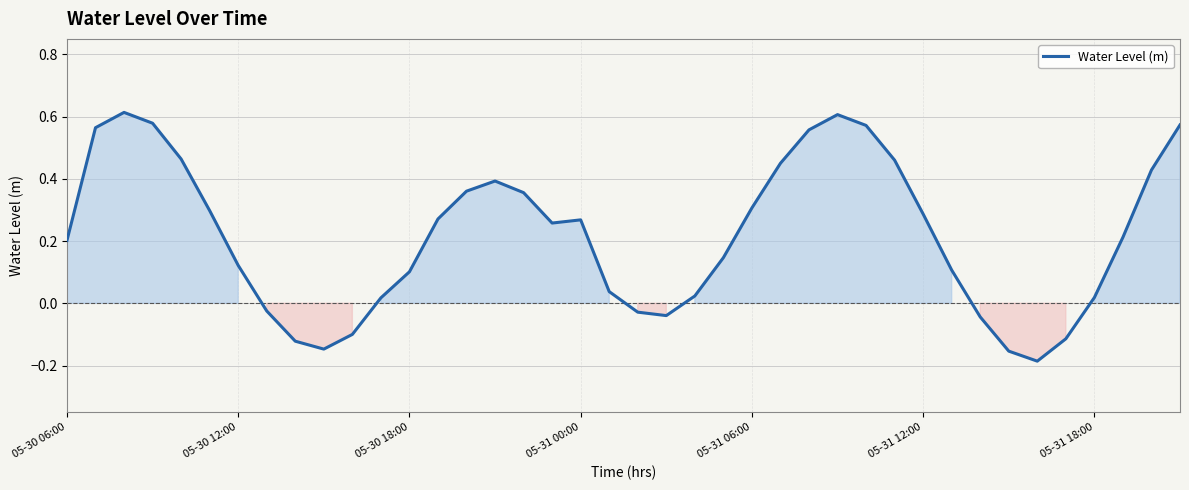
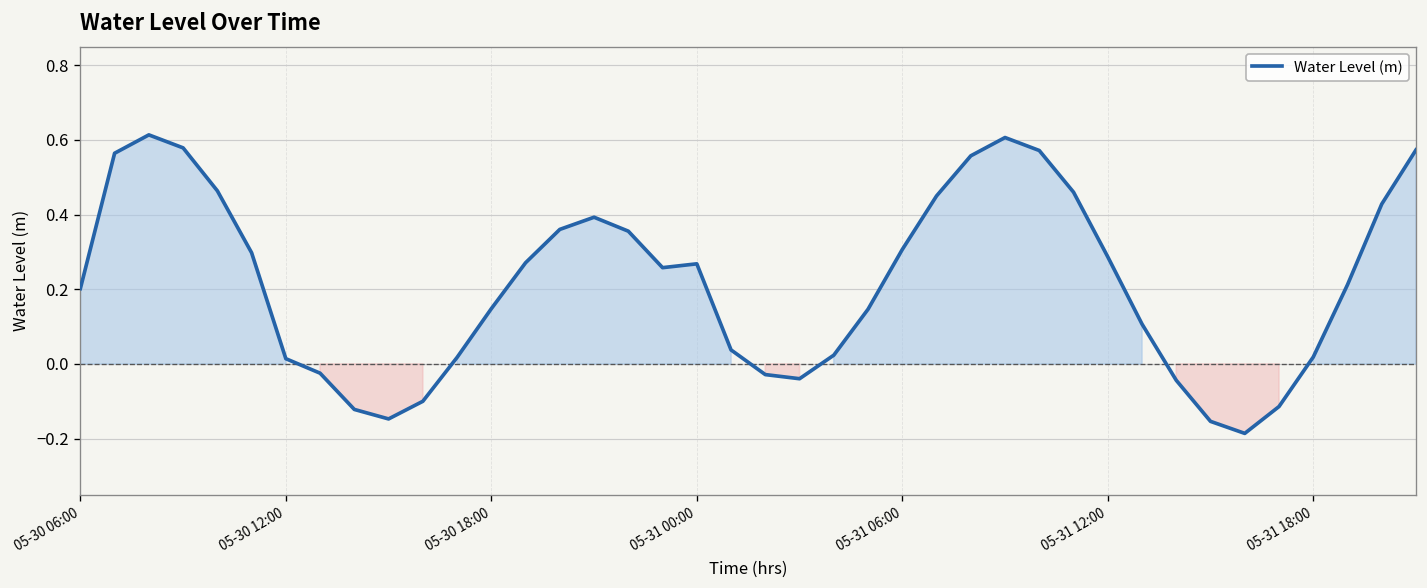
05-30 12:00: 0.12 -> 0.01
05-30 18:00: 0.10 -> 0.15
